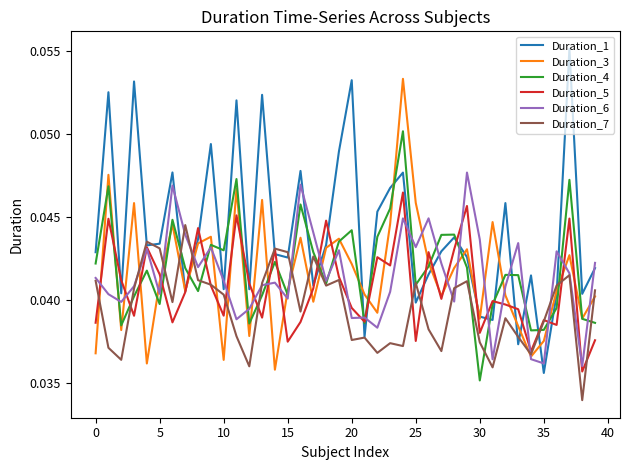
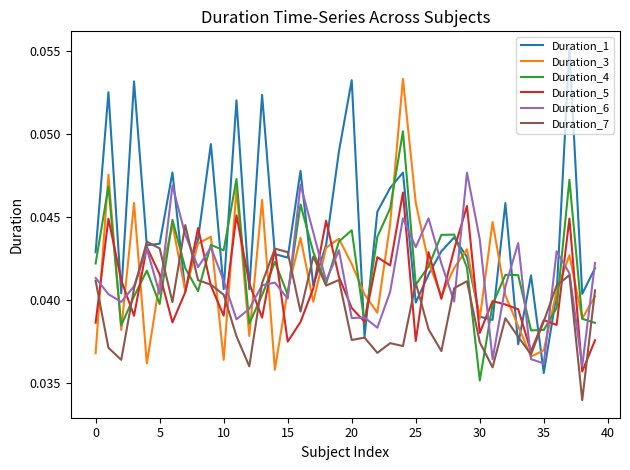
Duration_3, 35: 0.0375 -> 0.0370
